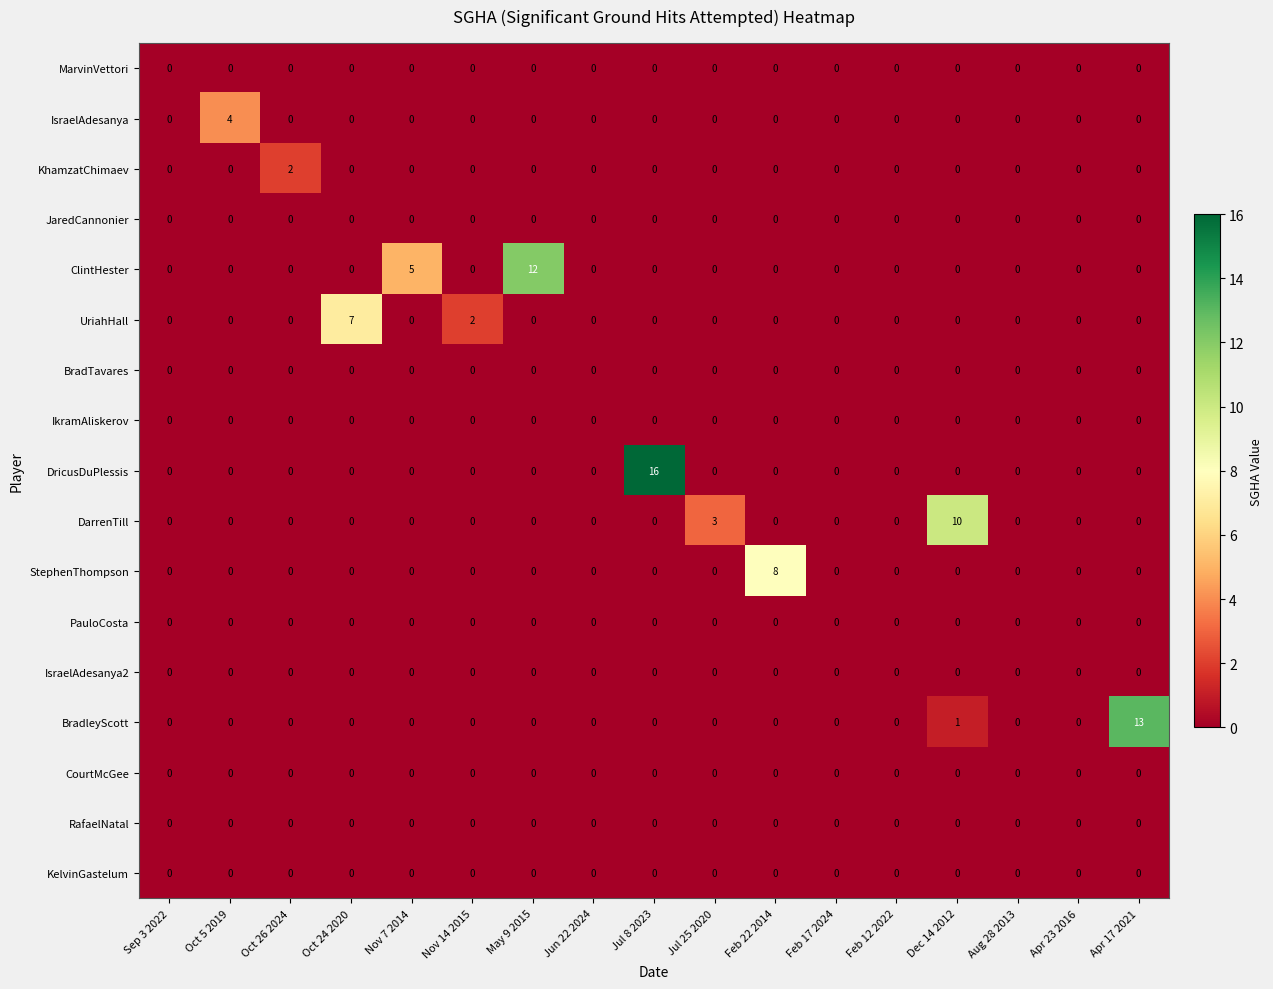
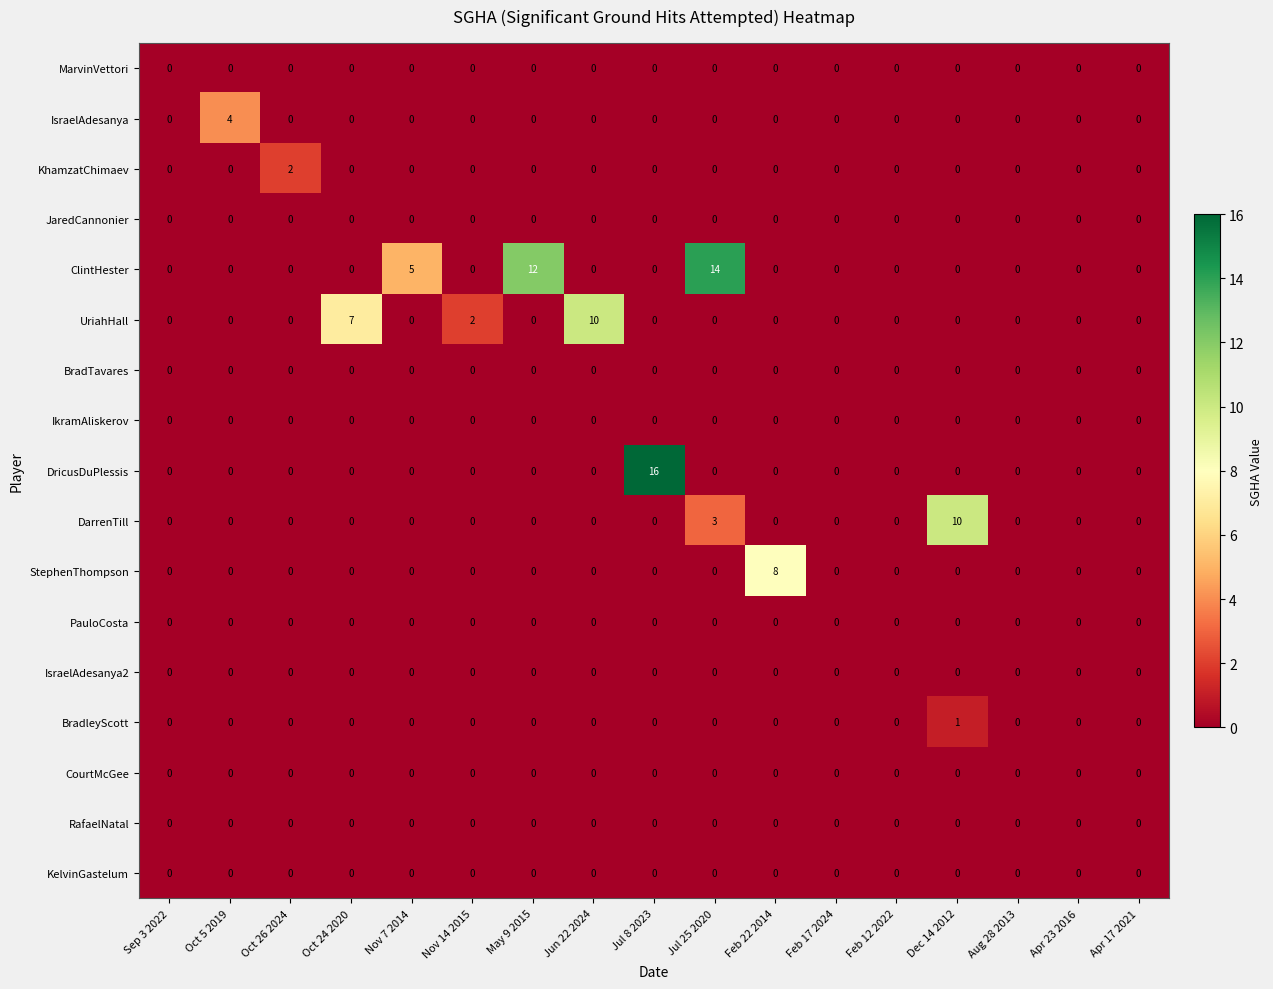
ClintHester, Jul 25 2020: 0 -> 14
UriahHall, Jun 22 2024: 0 -> 10
BradleyScott, Apr 17 2021: 13 -> 0
